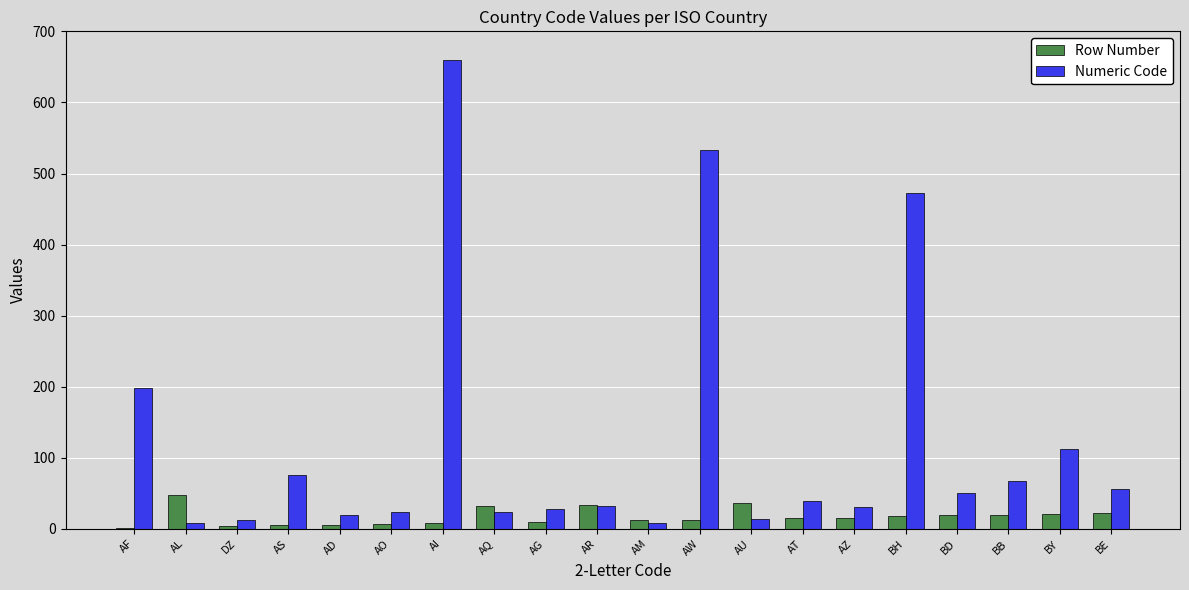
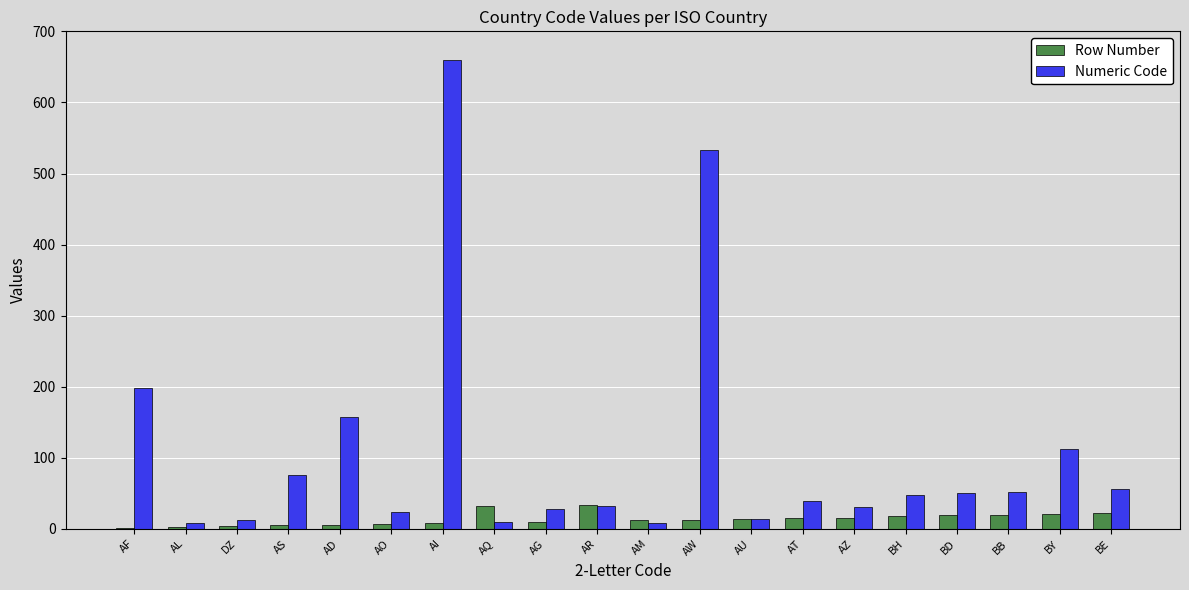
Row Number, AL: 50 -> 0
Numeric Code, AD: 20 -> 160
Numeric Code, AQ: 20 -> 10
Row Number, AU: 40 -> 10
Numeric Code, BH: 470 -> 50
Numeric Code, BB: 70 -> 50
